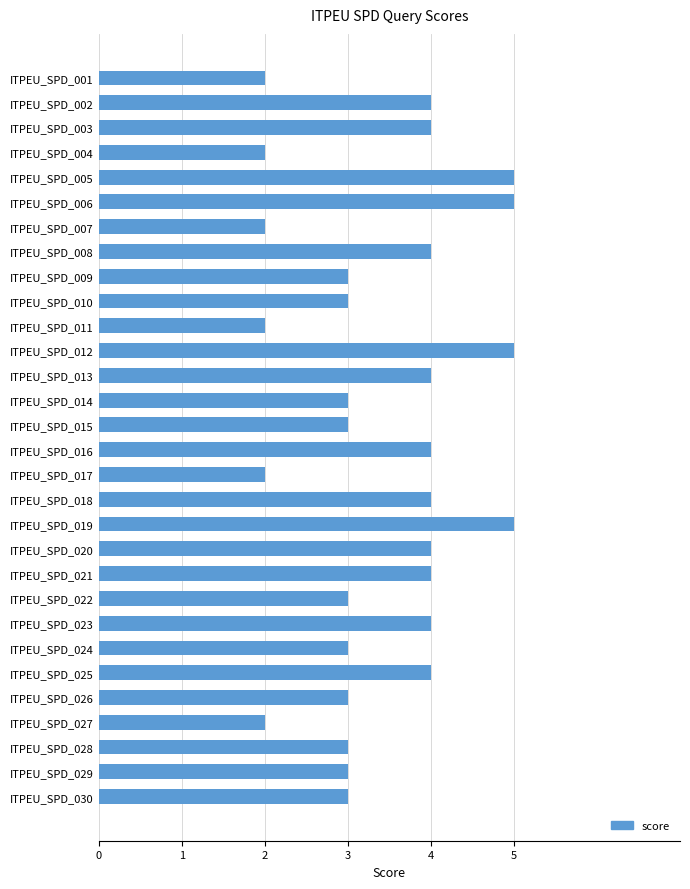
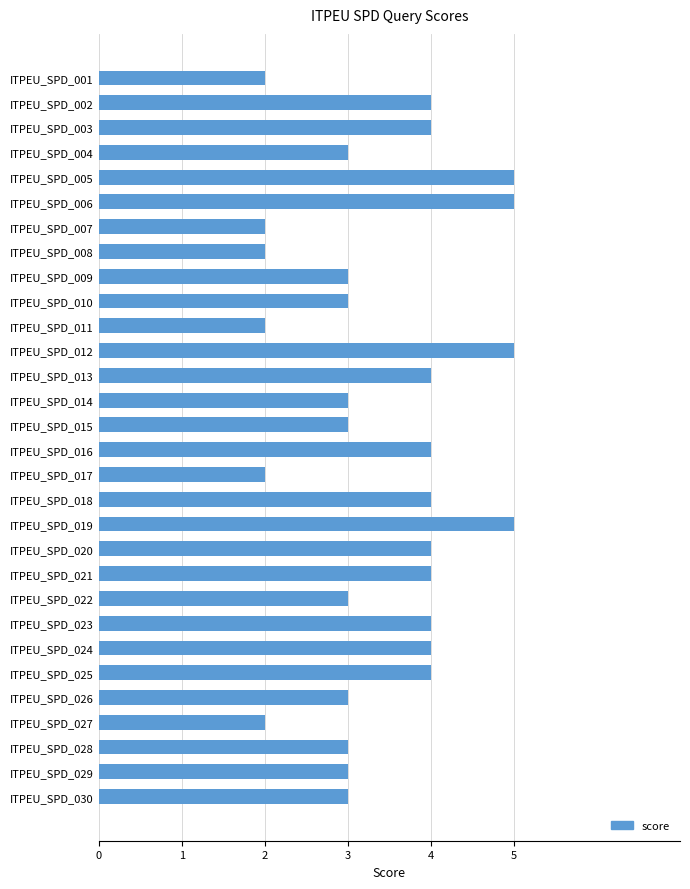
ITPEU_SPD_004: 2 -> 3
ITPEU_SPD_008: 4 -> 2
ITPEU_SPD_024: 3 -> 4
